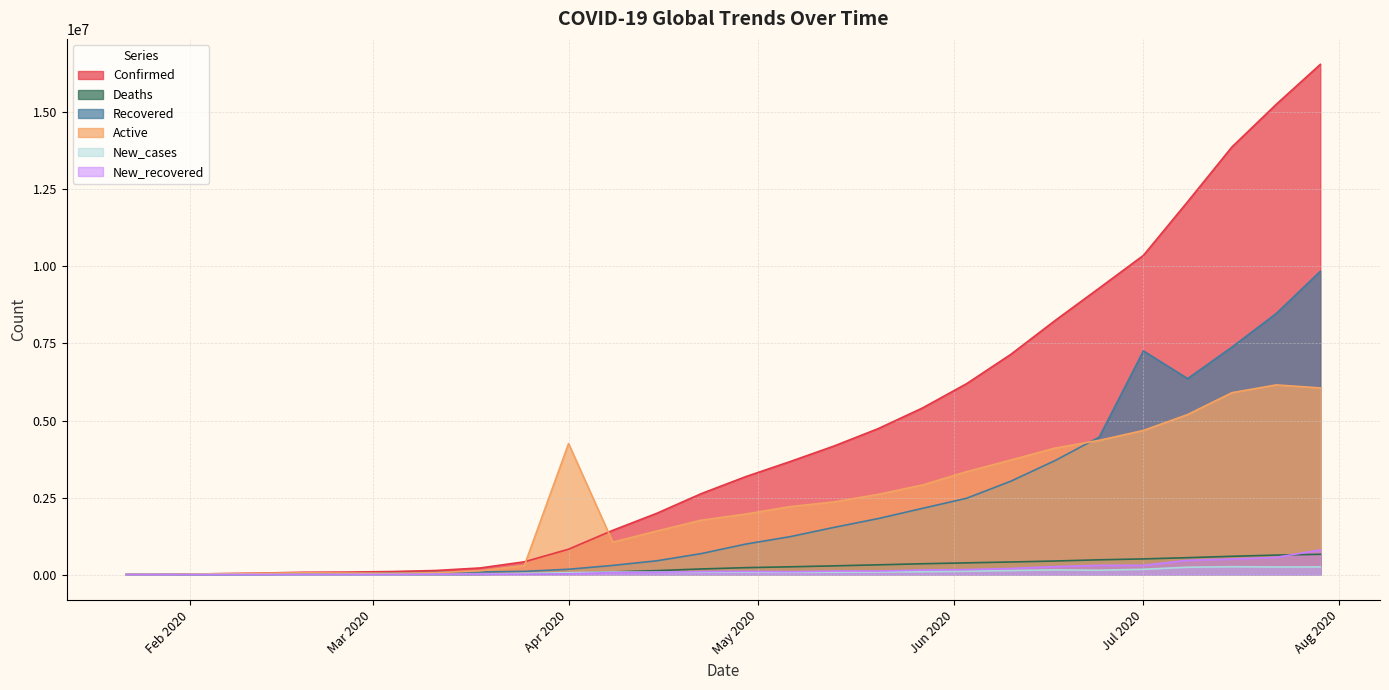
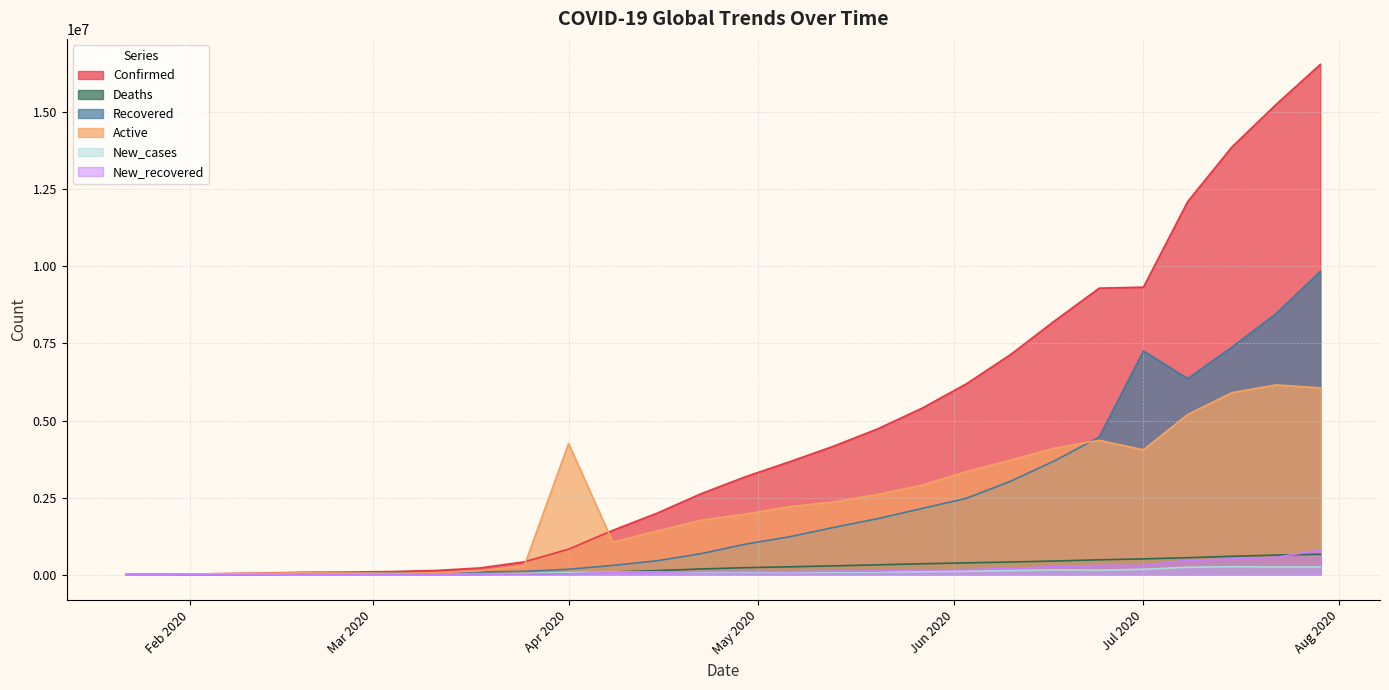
Confirmed, Jul 2020: 10400000 -> 9300000
Active, Jul 2020: 4700000 -> 4000000
